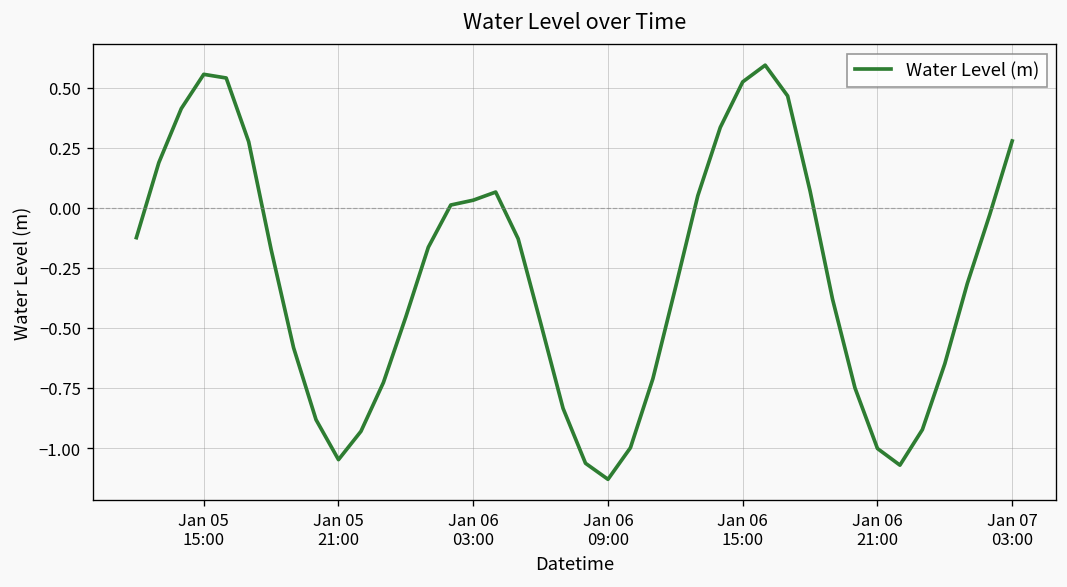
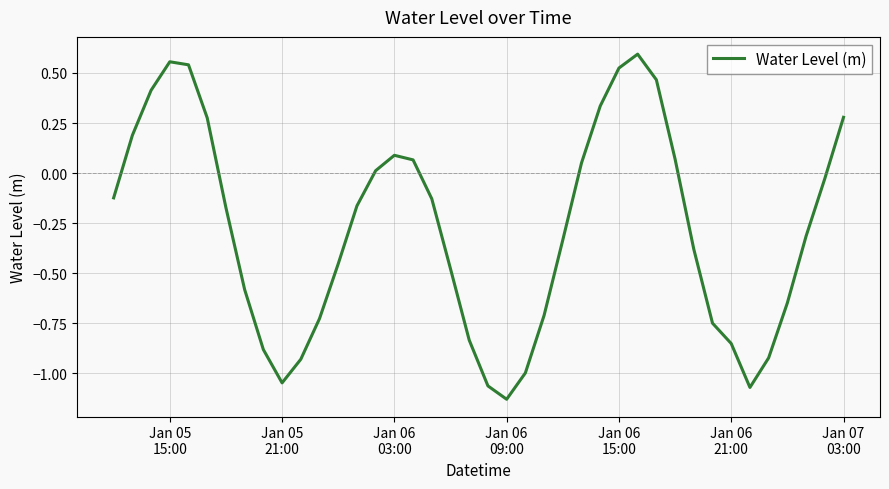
Jan 06 03:00: 0.03 -> 0.09
Jan 06 21:00: -1.00 -> -0.85
